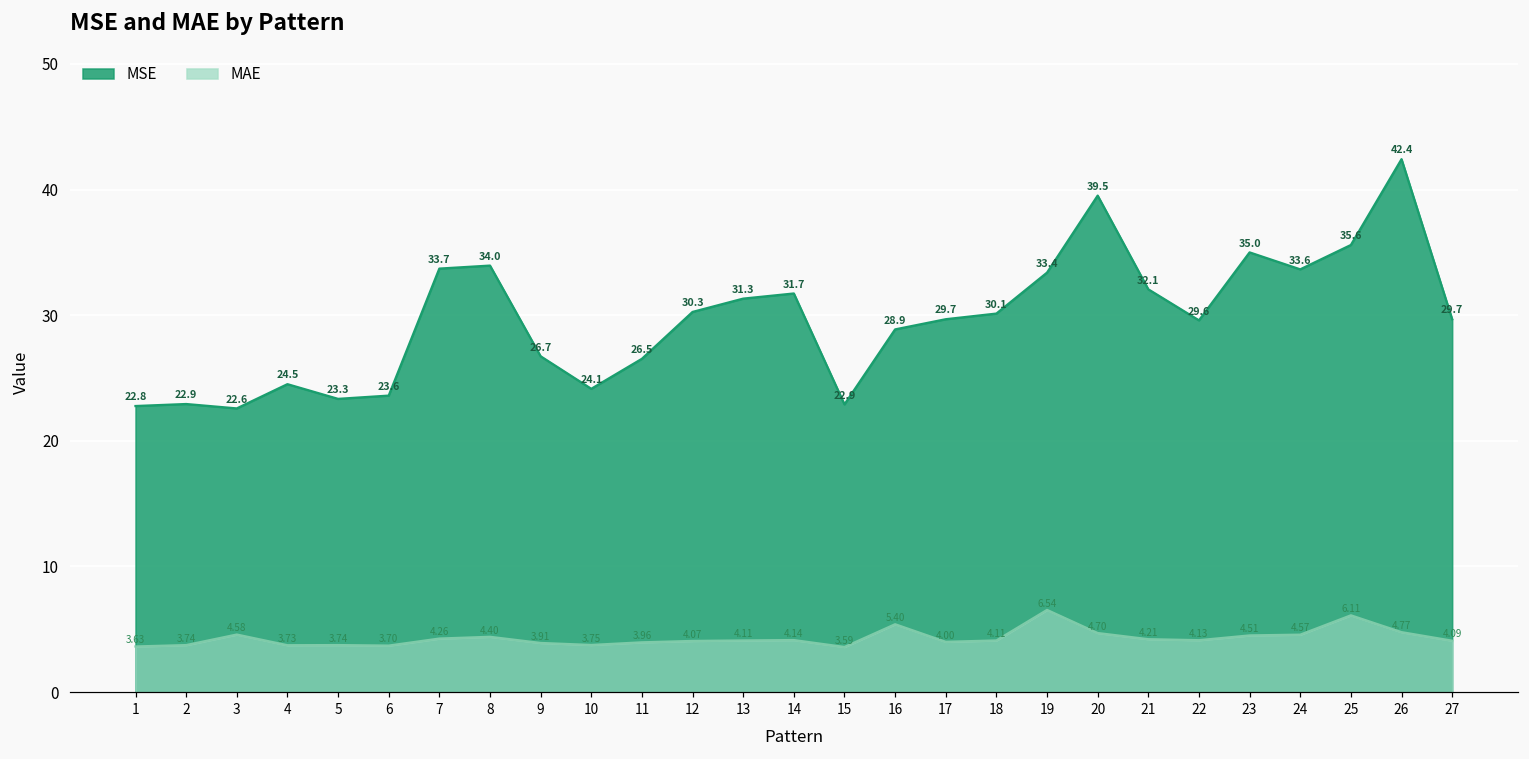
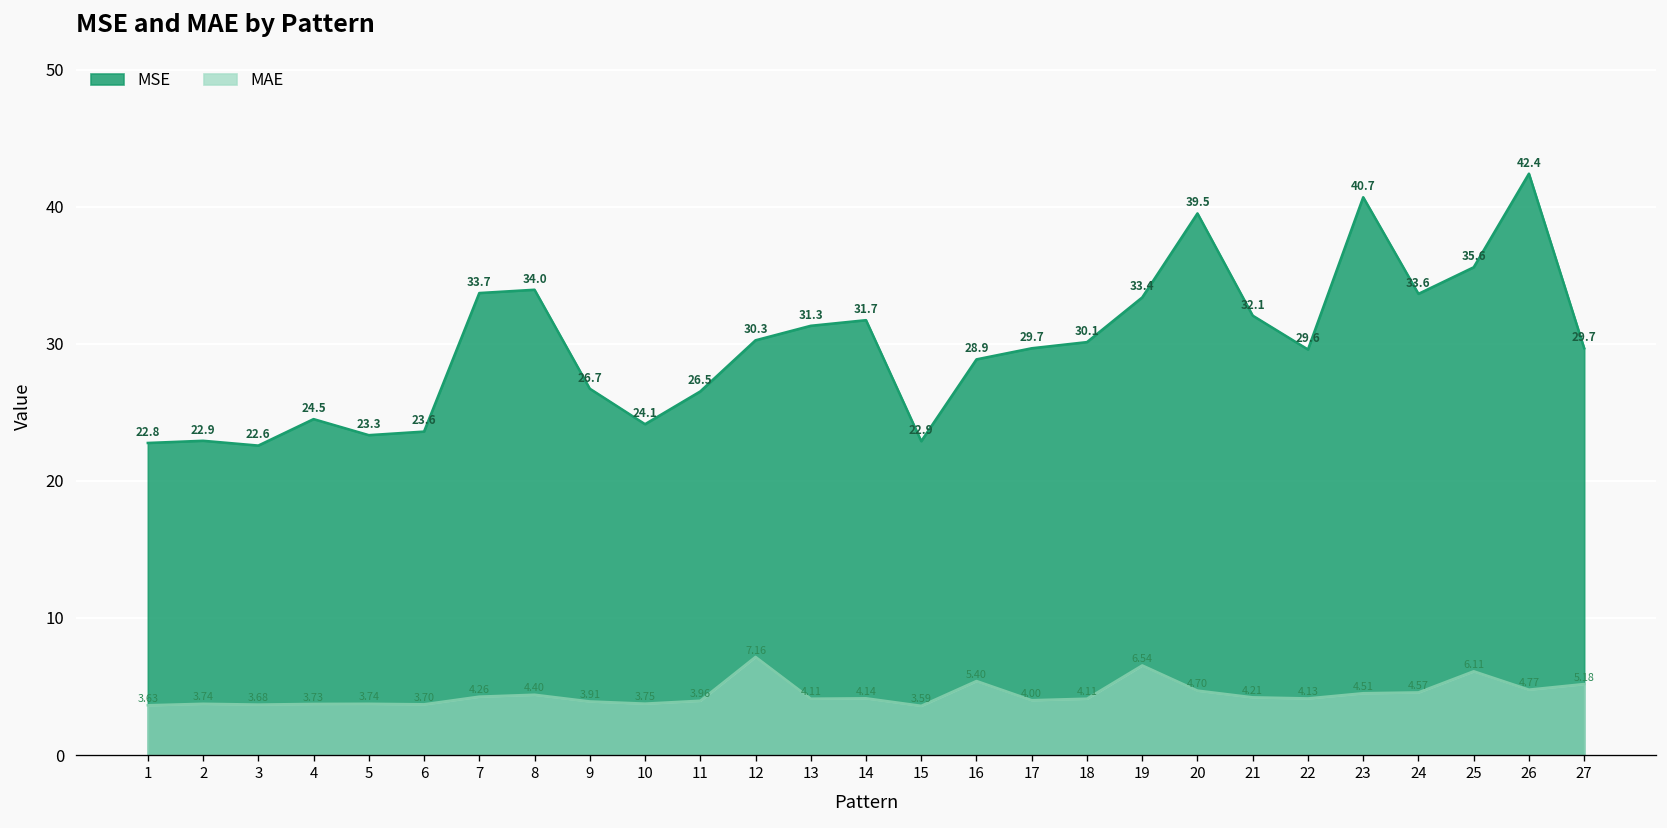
MAE, 3: 4.6 -> 3.7
MAE, 12: 4.1 -> 7.2
MSE, 23: 35.0 -> 40.7
MAE, 27: 4.1 -> 5.2
